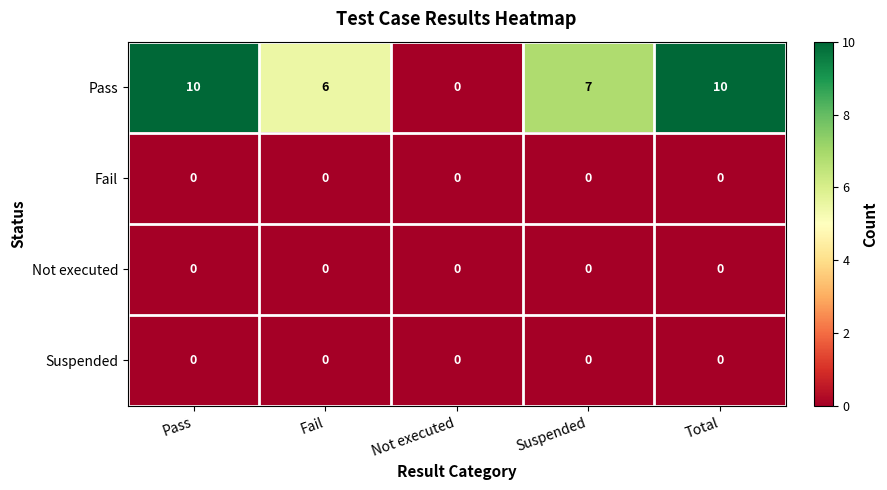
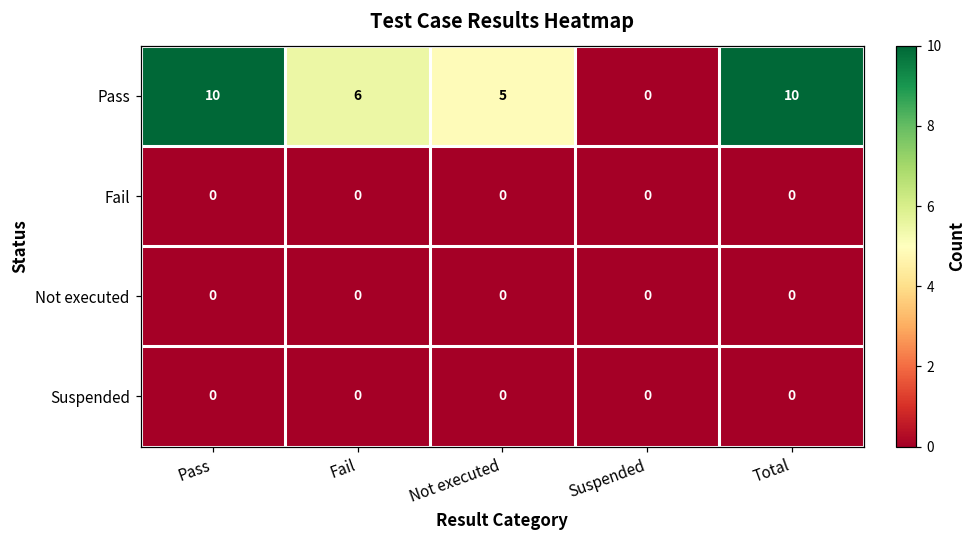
Pass, Not executed: 0 -> 5
Pass, Suspended: 7 -> 0
